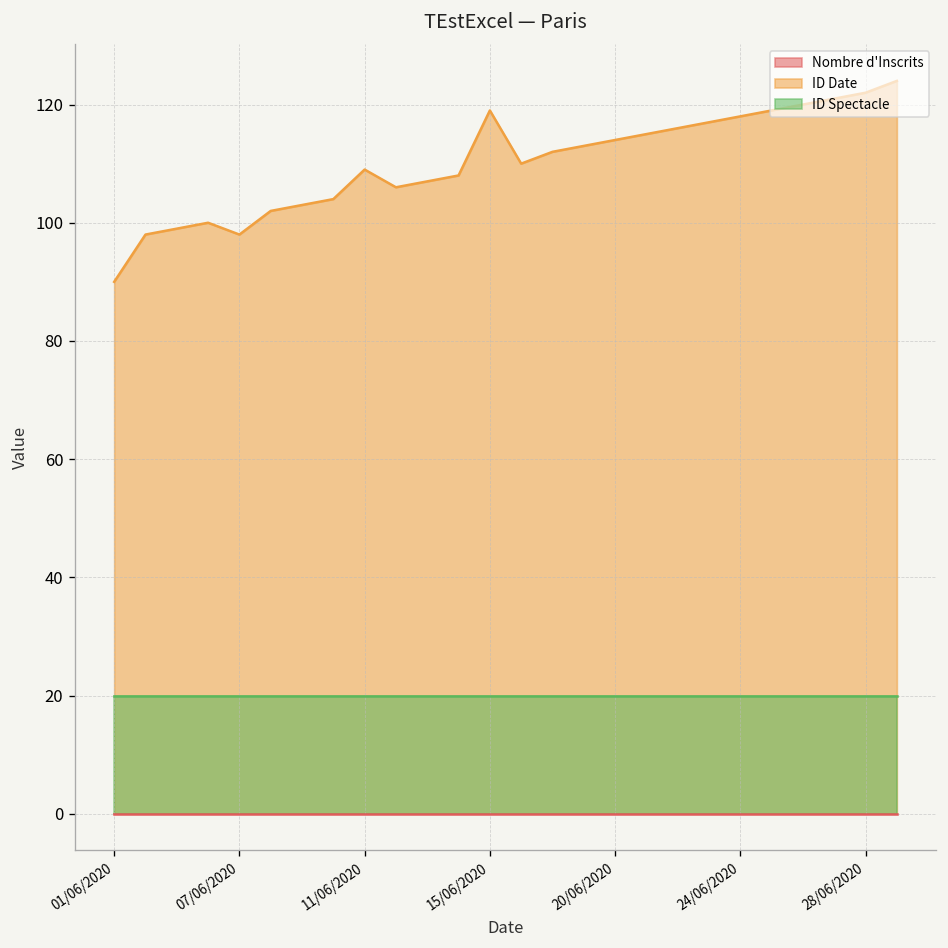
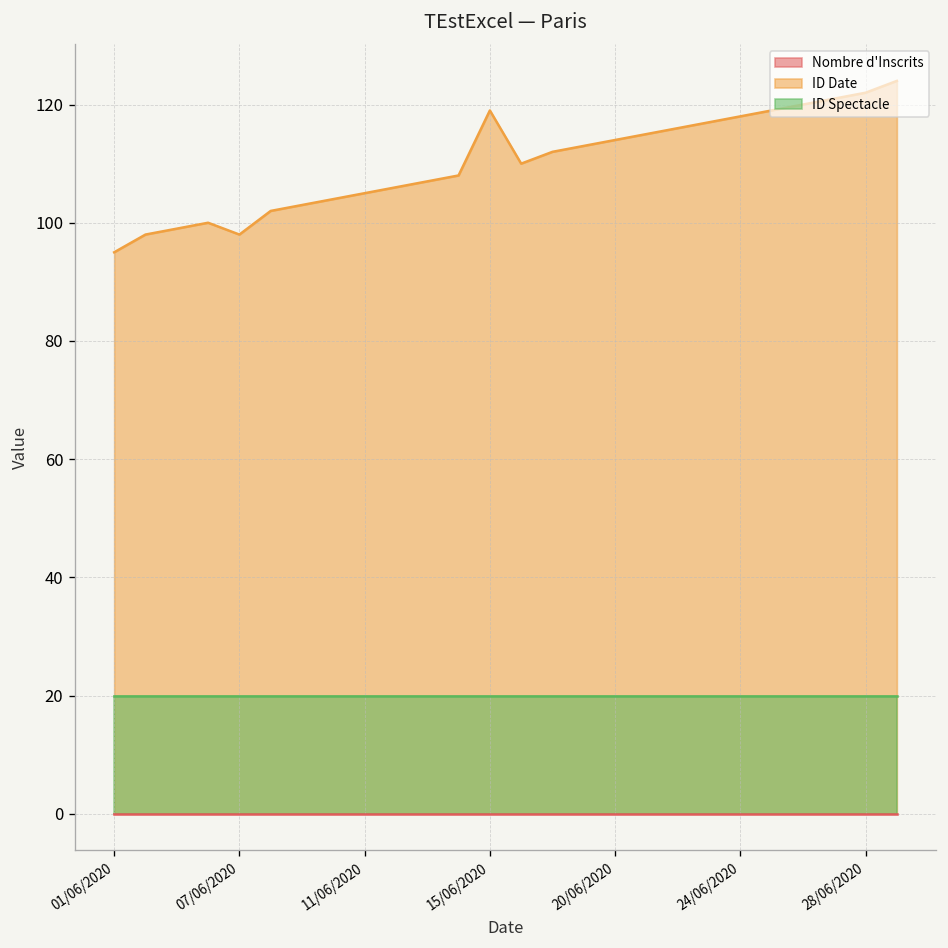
ID Date, 01/06/2020: 90 -> 95
ID Date, 11/06/2020: 109 -> 105
